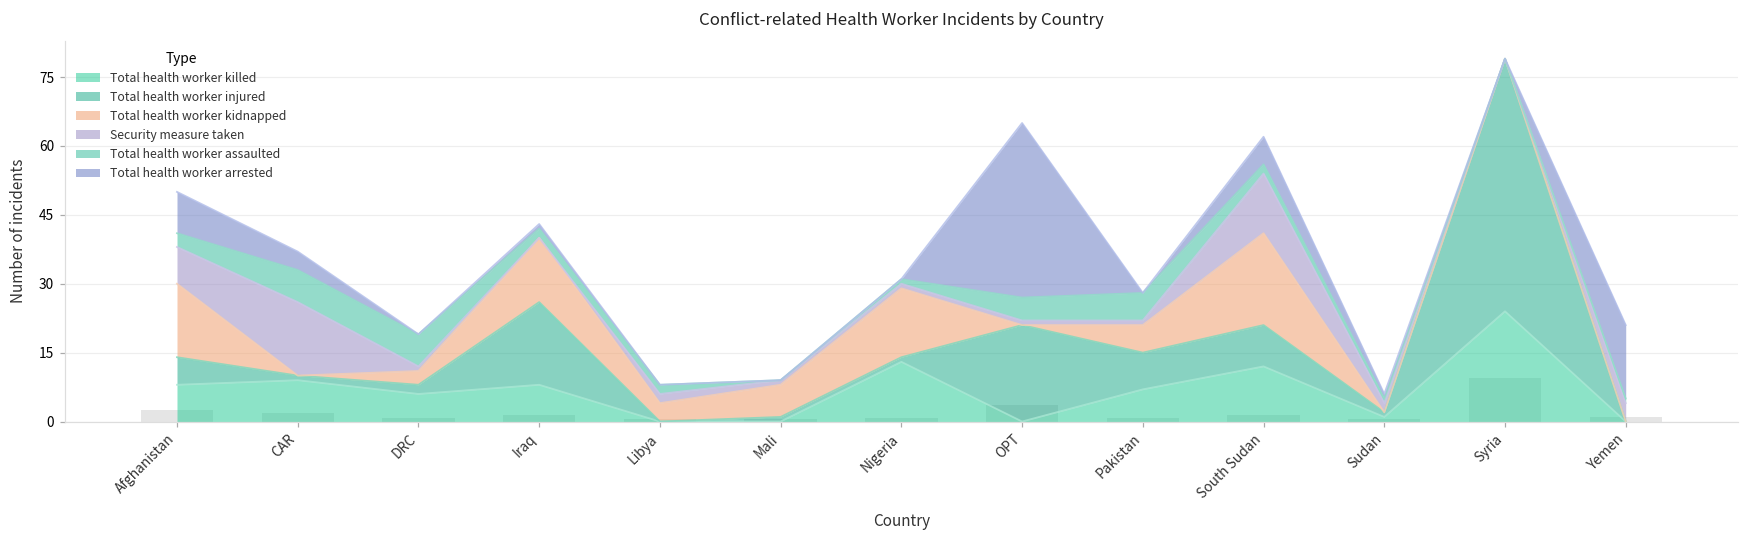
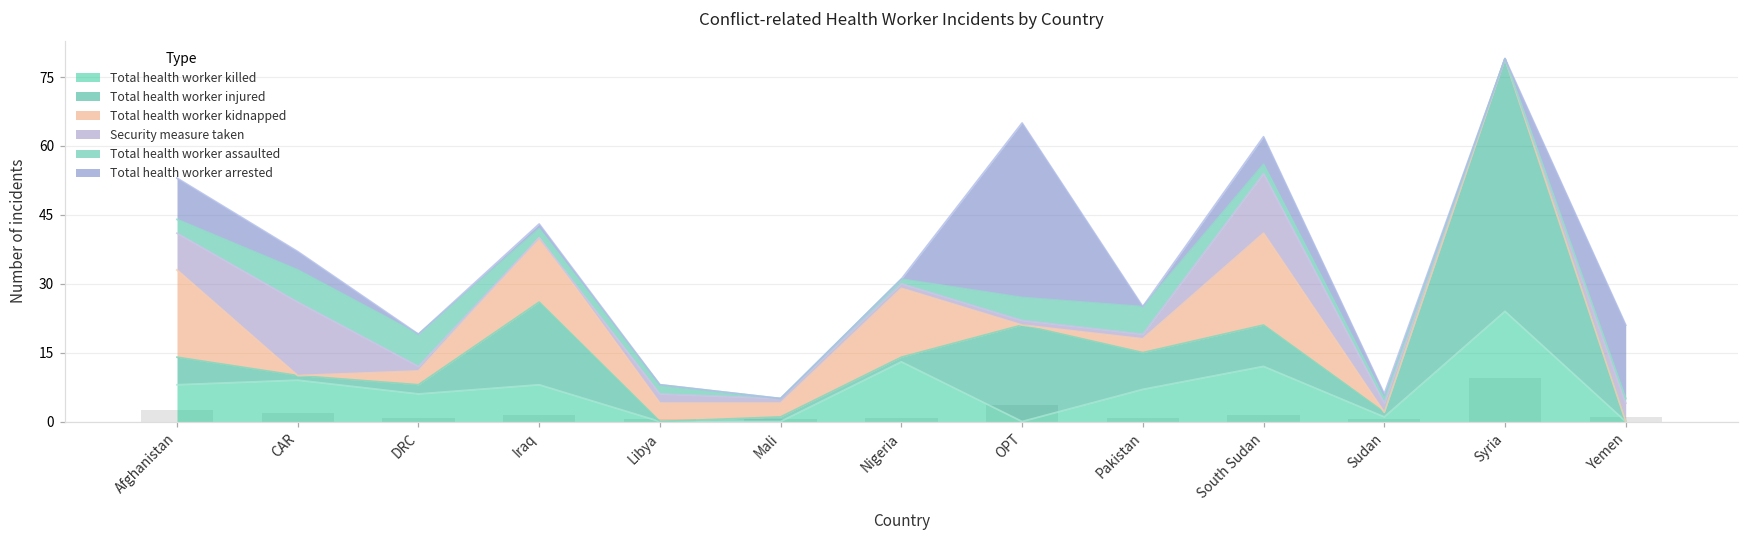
Total health worker kidnapped, Afghanistan: 16 -> 19
Total health worker kidnapped, Mali: 7 -> 3
Total health worker kidnapped, Pakistan: 6 -> 3
